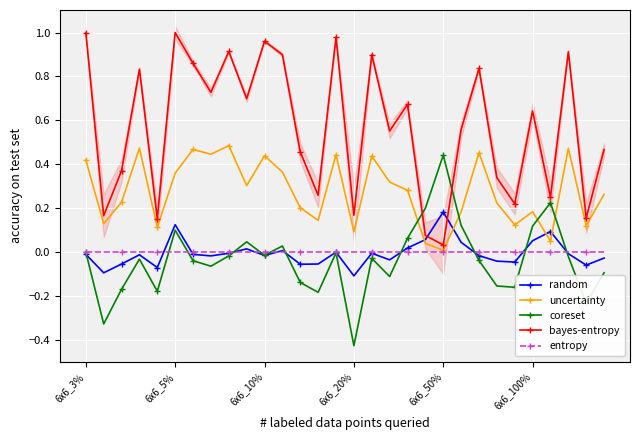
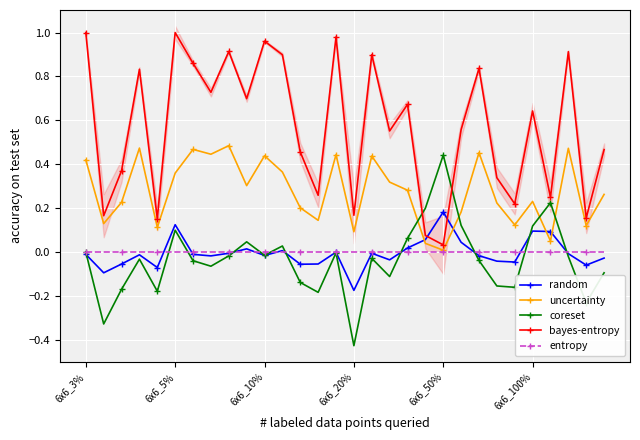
random, 6x6_20%: -0.11 -> -0.17
random, 6x6_100%: 0.05 -> 0.10
uncertainty, 6x6_100%: 0.18 -> 0.23
